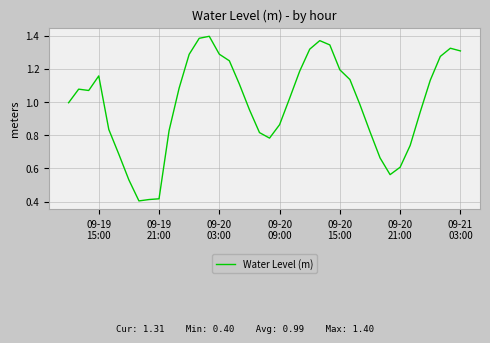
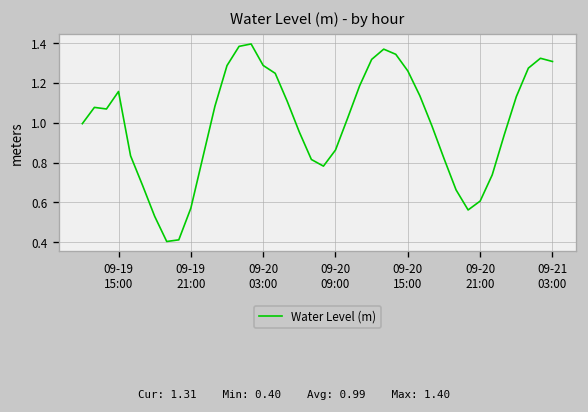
09-19 21:00: 0.42 -> 0.57
09-20 15:00: 1.19 -> 1.26
